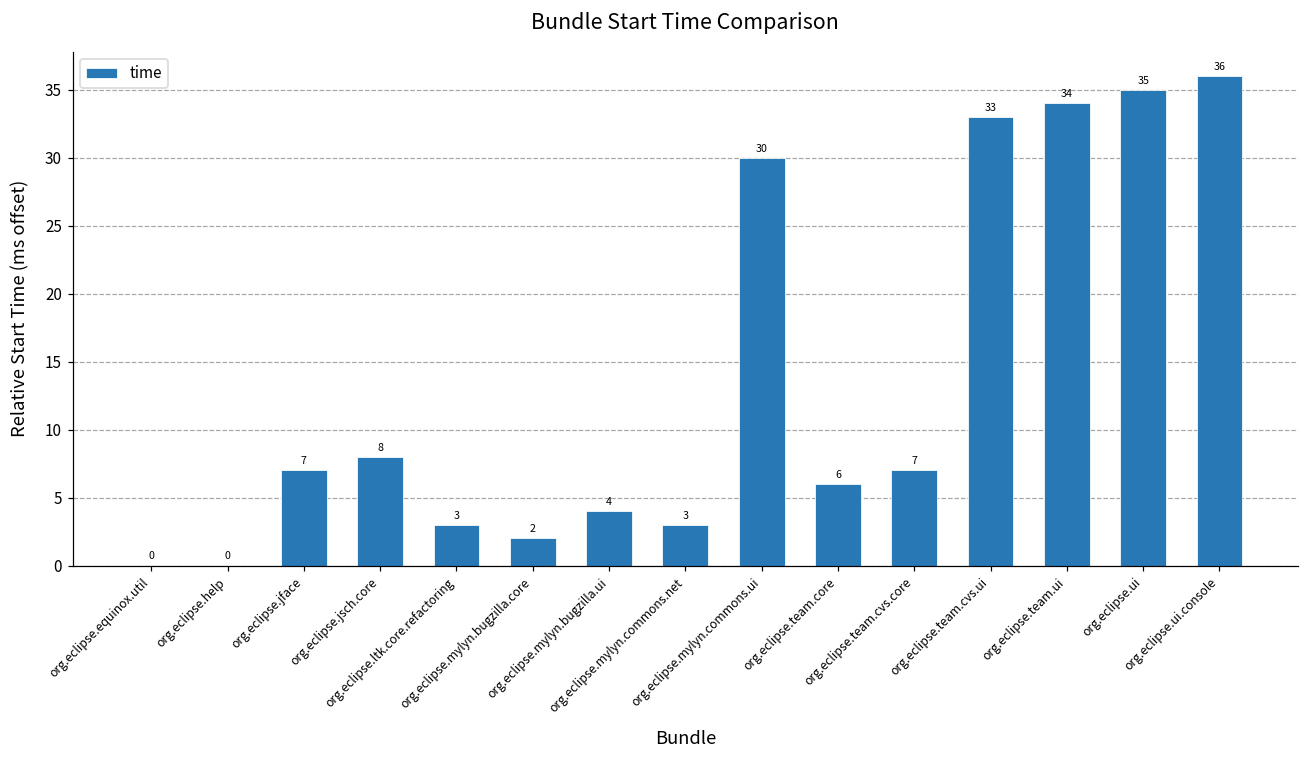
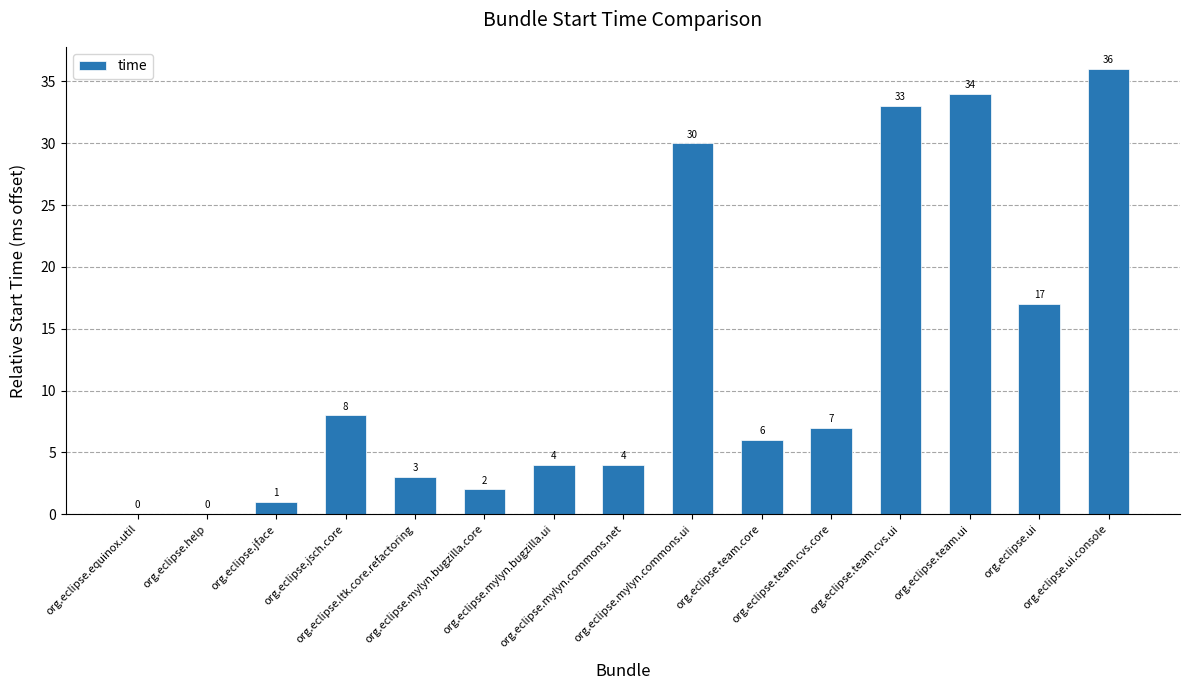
org.eclipse.jface: 7 -> 1
org.eclipse.mylyn.commons.net: 3 -> 4
org.eclipse.ui: 35 -> 17
